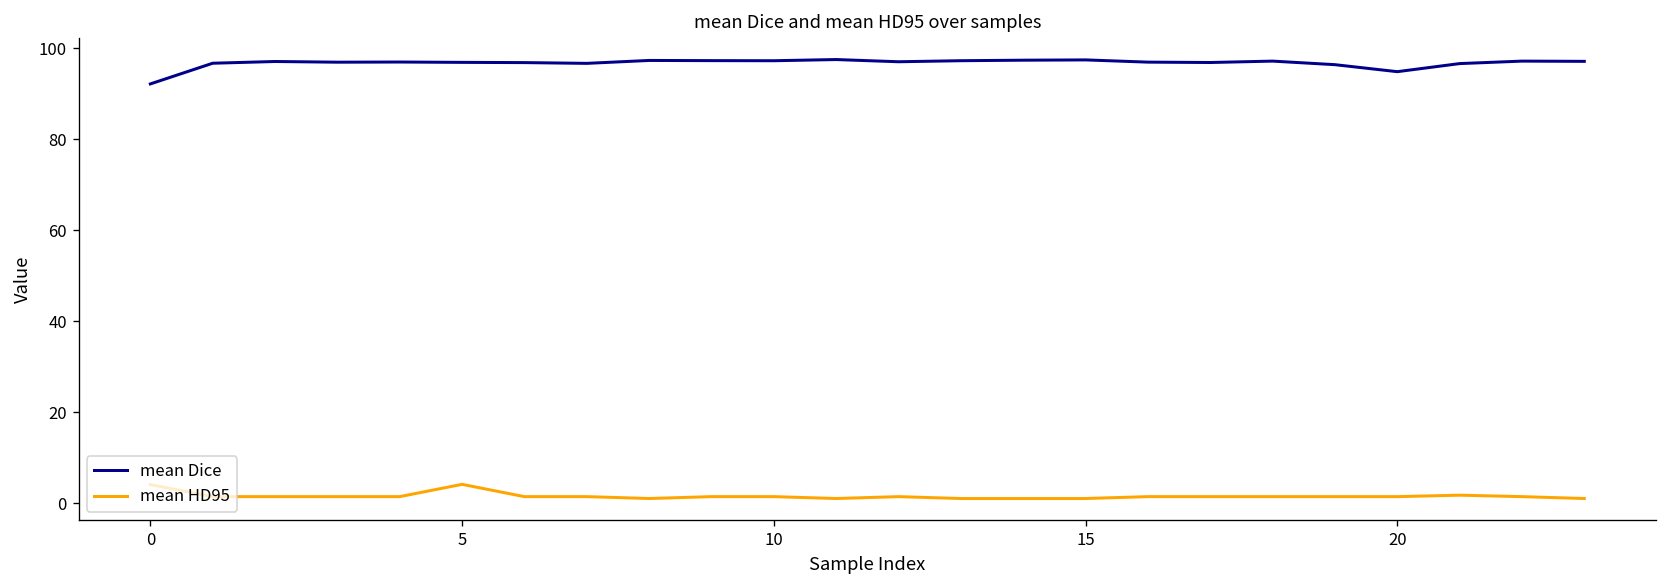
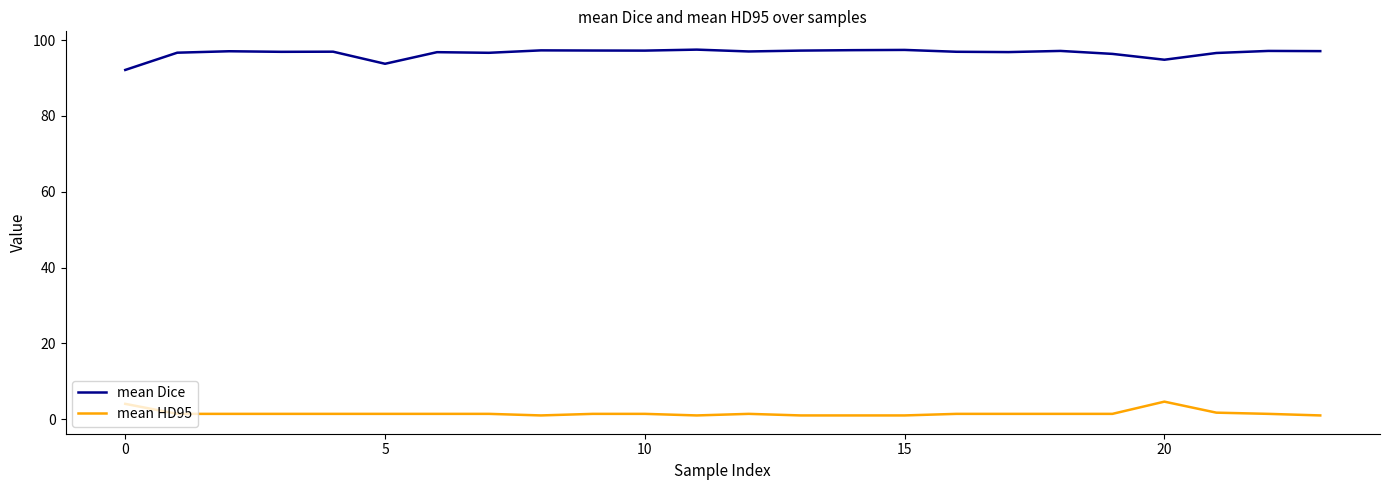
mean Dice, 5: 97 -> 94
mean HD95, 5: 4 -> 1
mean HD95, 20: 1 -> 5
